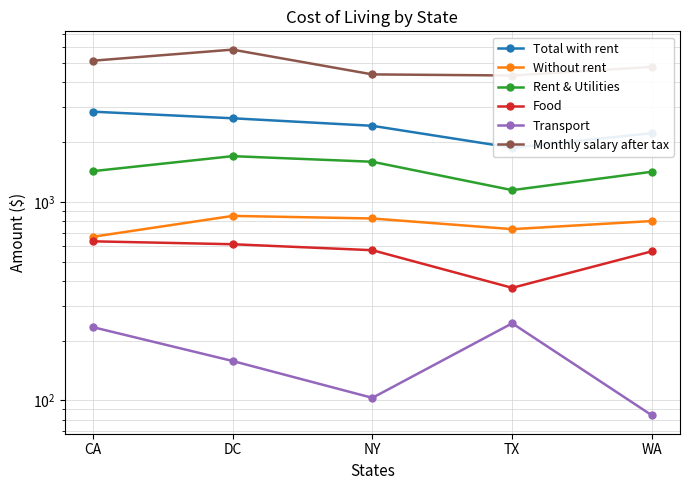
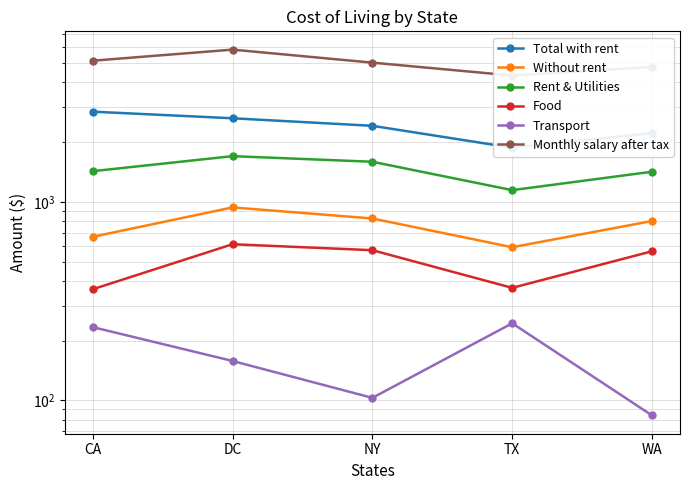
Food, CA: 630 -> 360
Without rent, DC: 850 -> 900
Monthly salary after tax, NY: 4400 -> 5000
Without rent, TX: 730 -> 590
